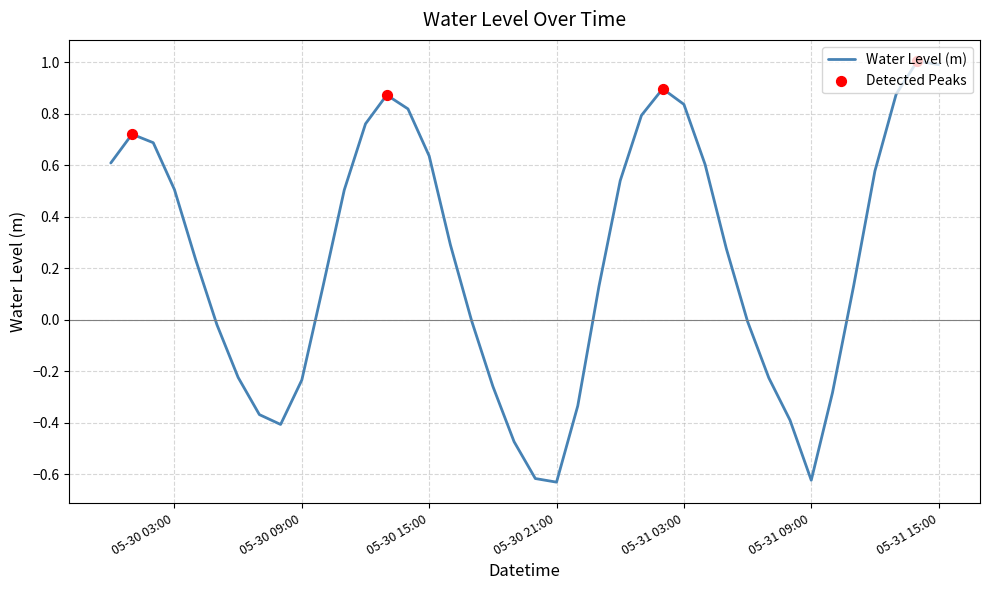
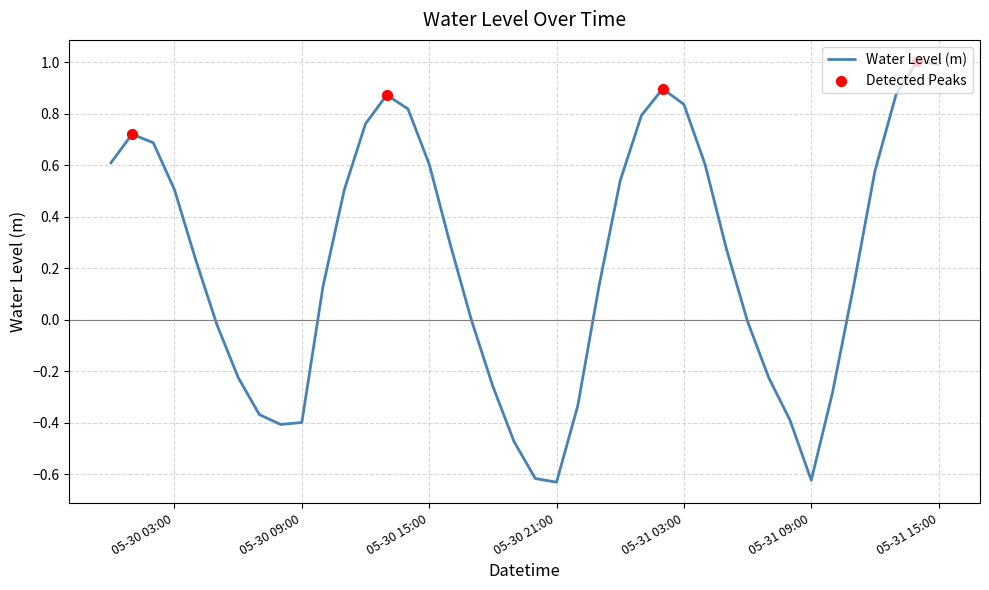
Water Level (m), 05-30 09:00: -0.23 -> -0.40
Water Level (m), 05-30 15:00: 0.64 -> 0.60
